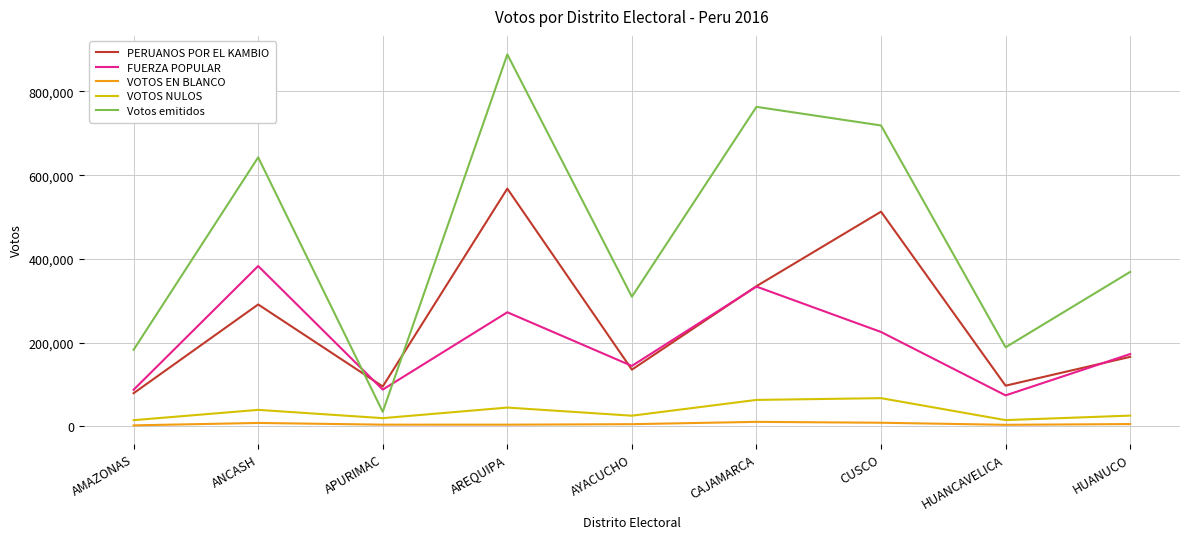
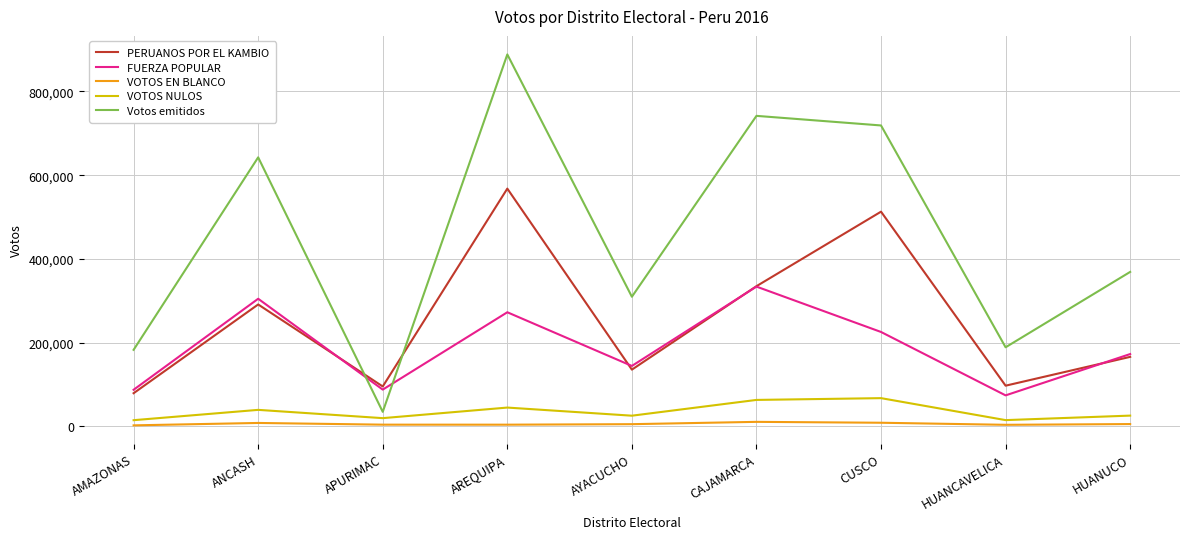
FUERZA POPULAR, ANCASH: 380,000 -> 300,000
Votos emitidos, CAJAMARCA: 760,000 -> 740,000
